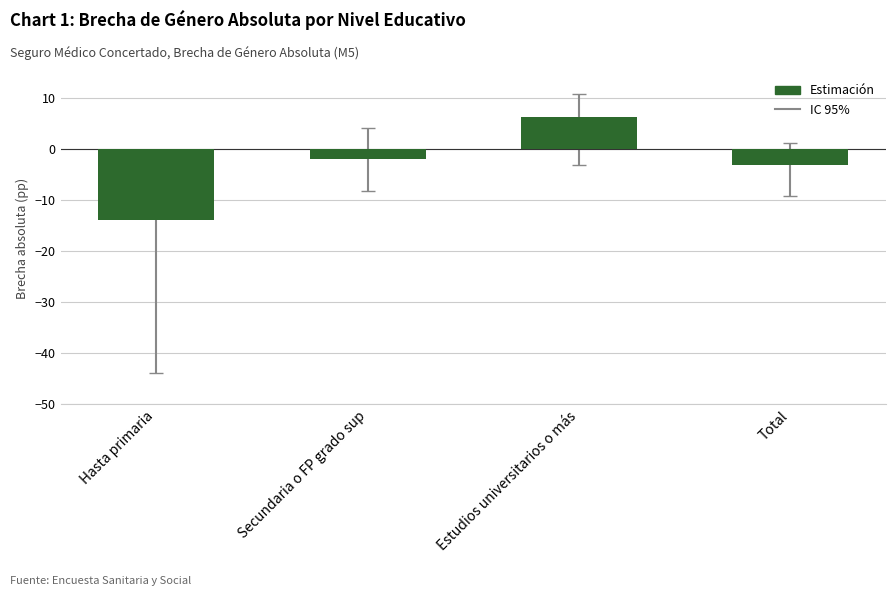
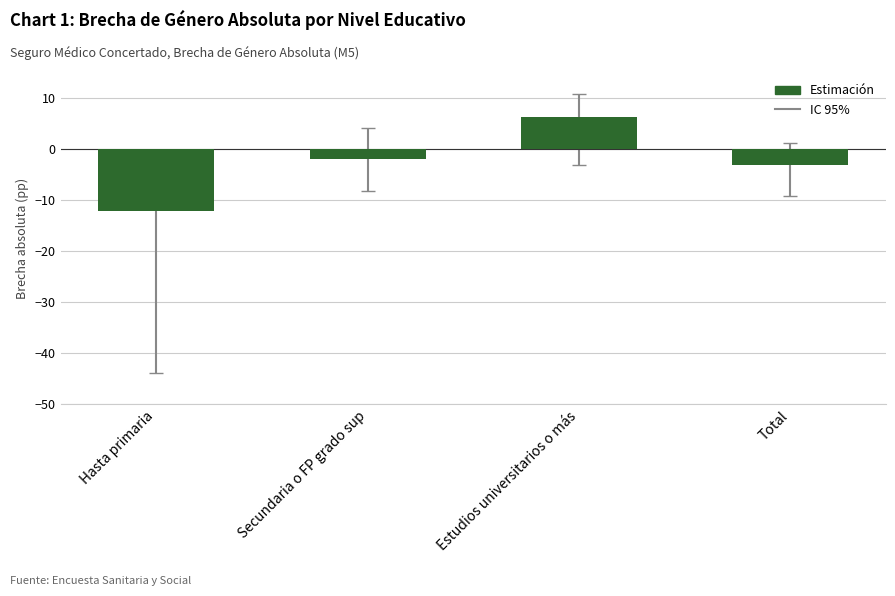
Estimación, Hasta primaria: -14 -> -12
